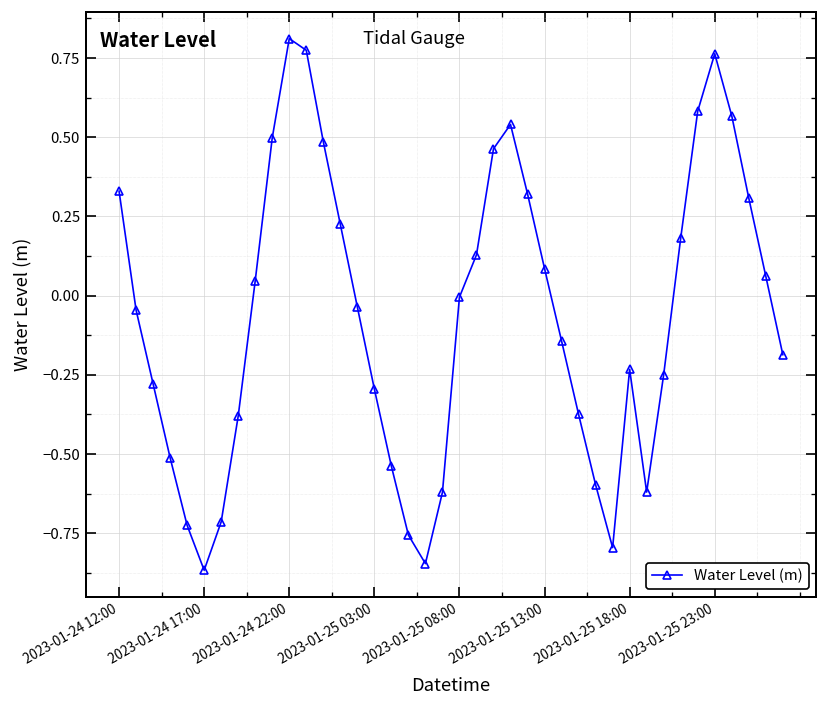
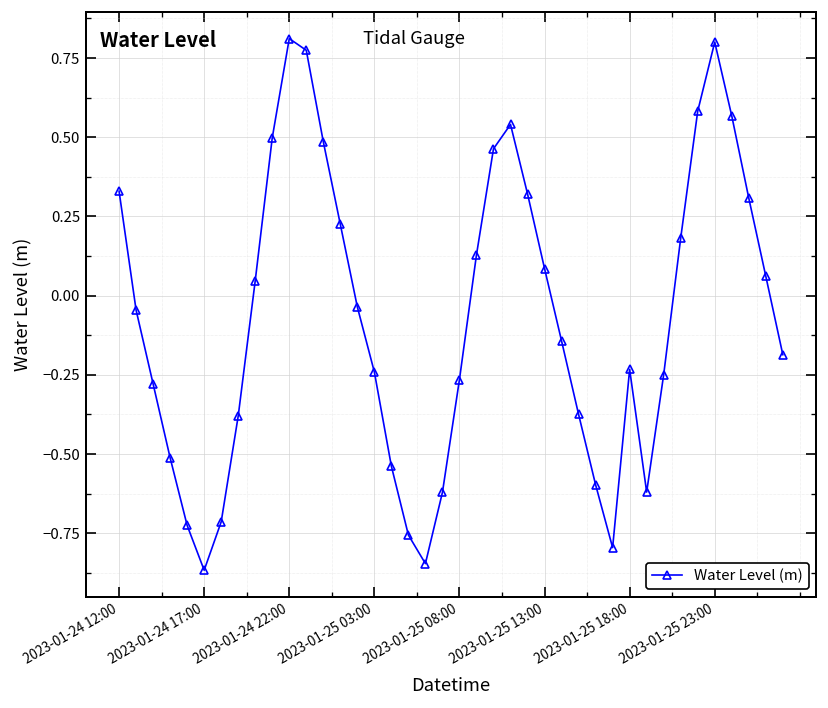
2023-01-25 03:00: -0.29 -> -0.24
2023-01-25 08:00: 0.00 -> -0.26
2023-01-25 23:00: 0.76 -> 0.80
